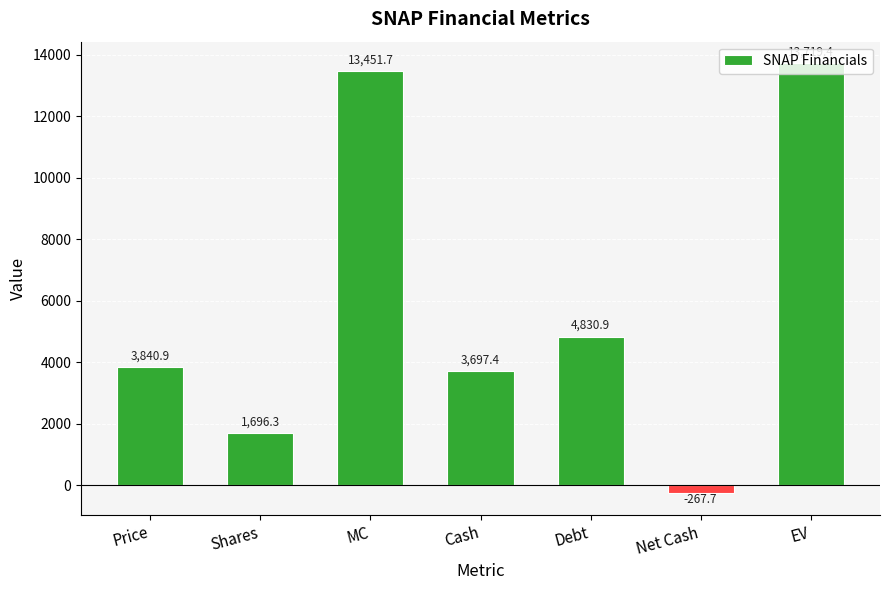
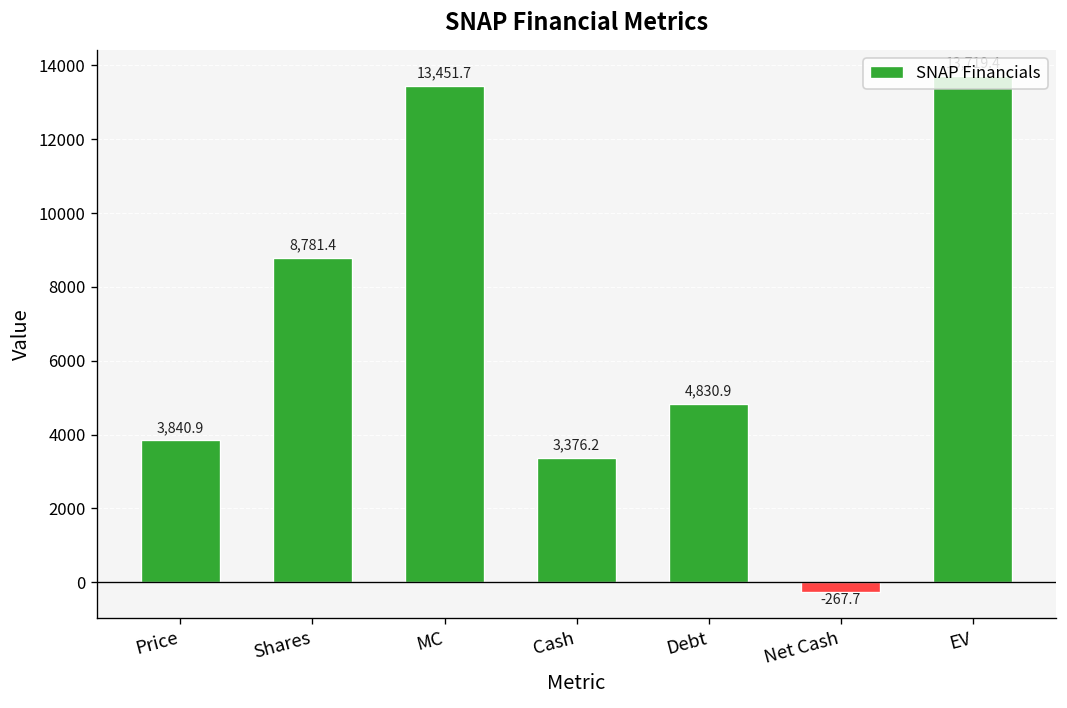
Shares: 1,696.3 -> 8,781.4
Cash: 3,697.4 -> 3,376.2
